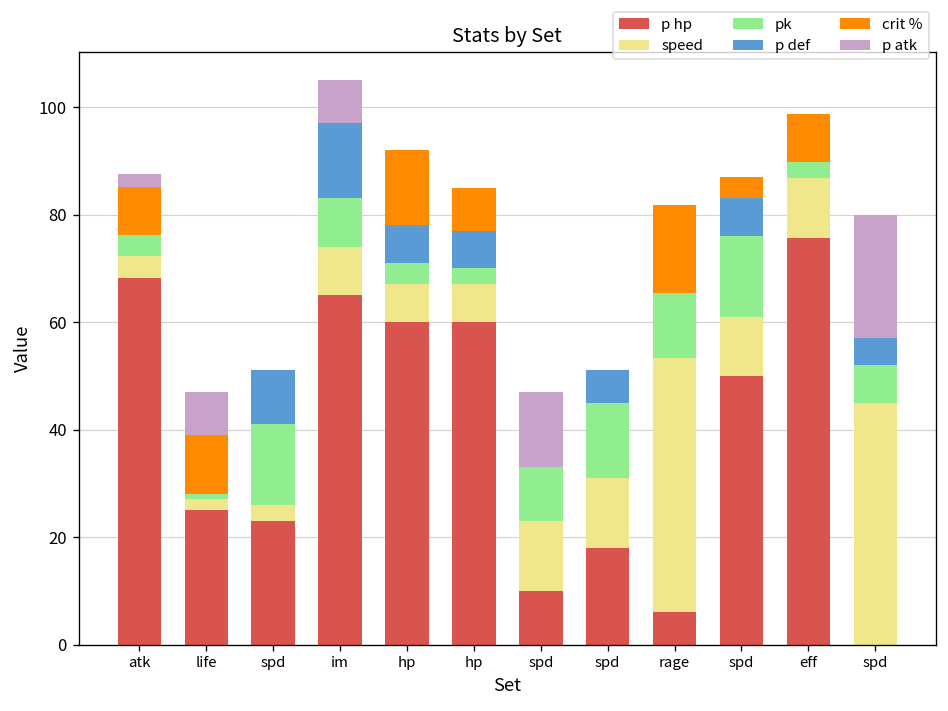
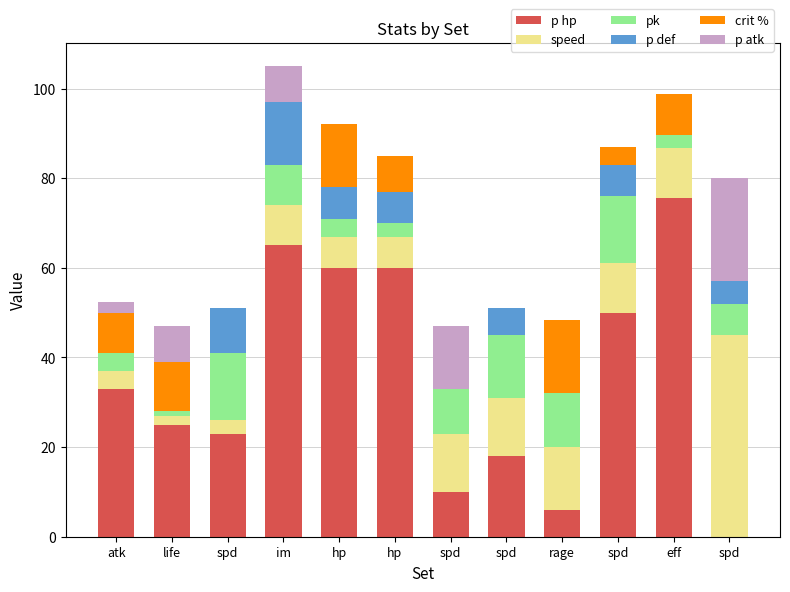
p hp, atk: 68 -> 33
speed, rage: 47 -> 14
